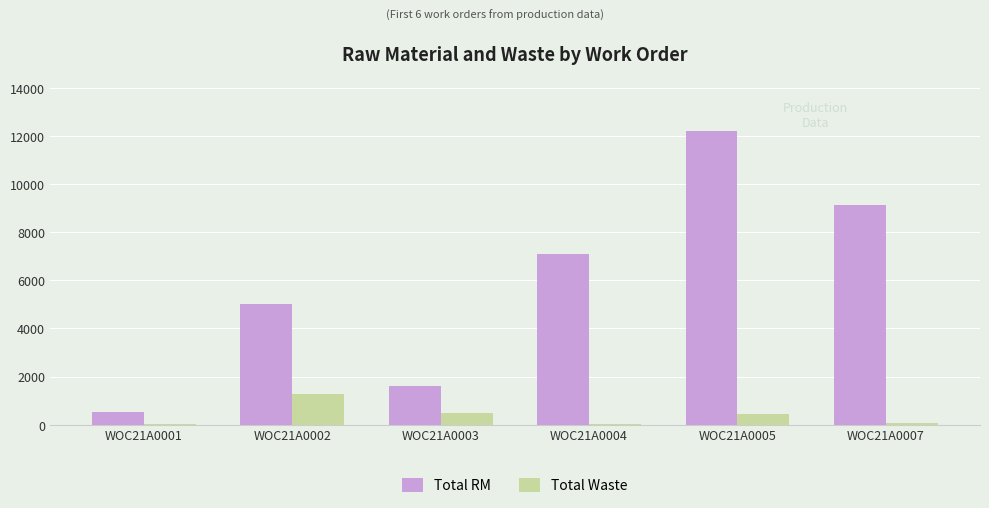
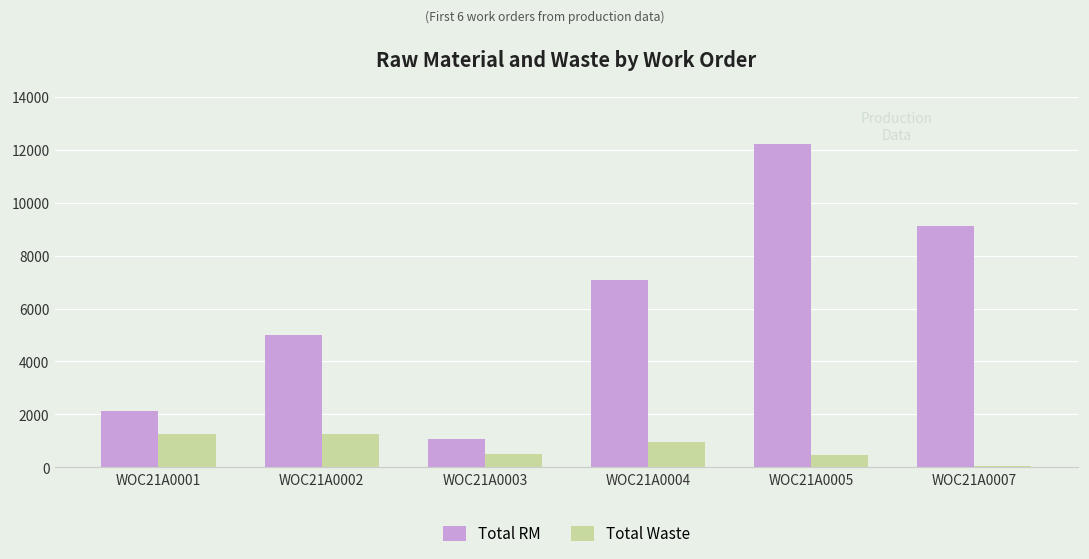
Total RM, WOC21A0001: 500 -> 2100
Total Waste, WOC21A0001: 0 -> 1200
Total RM, WOC21A0003: 1600 -> 1100
Total Waste, WOC21A0004: 0 -> 900
